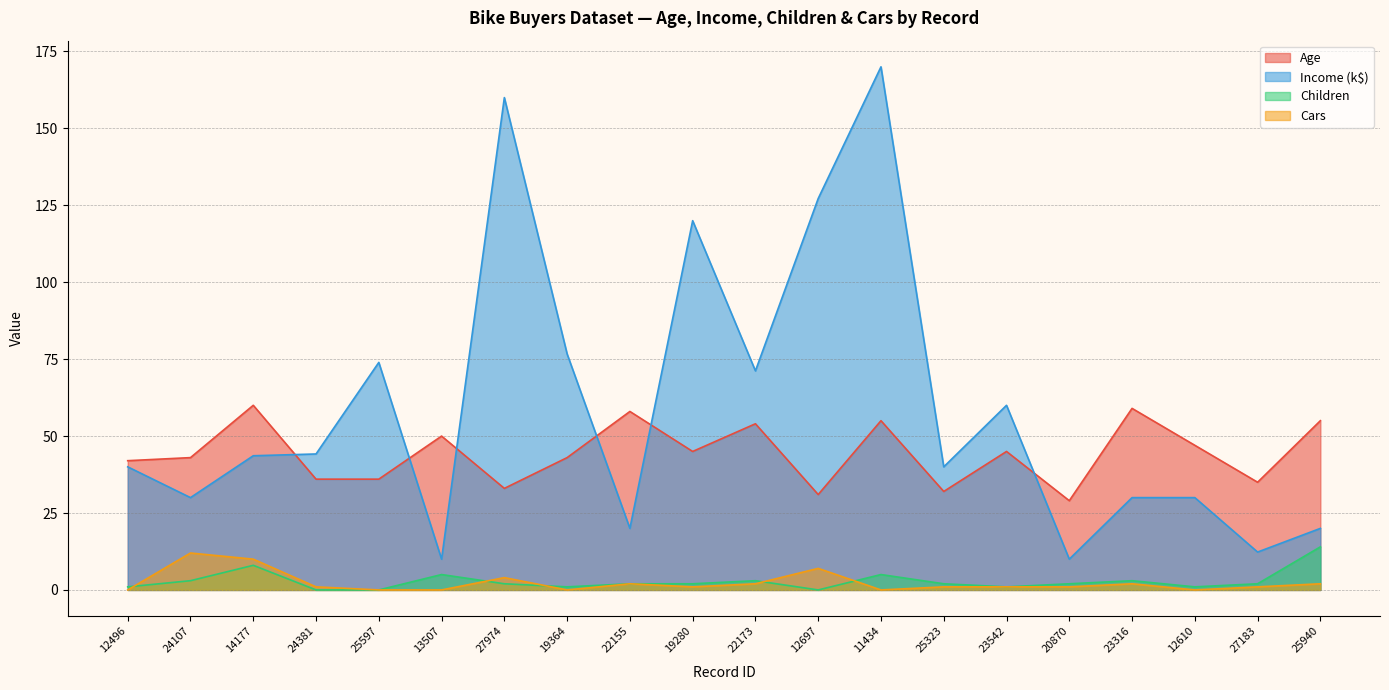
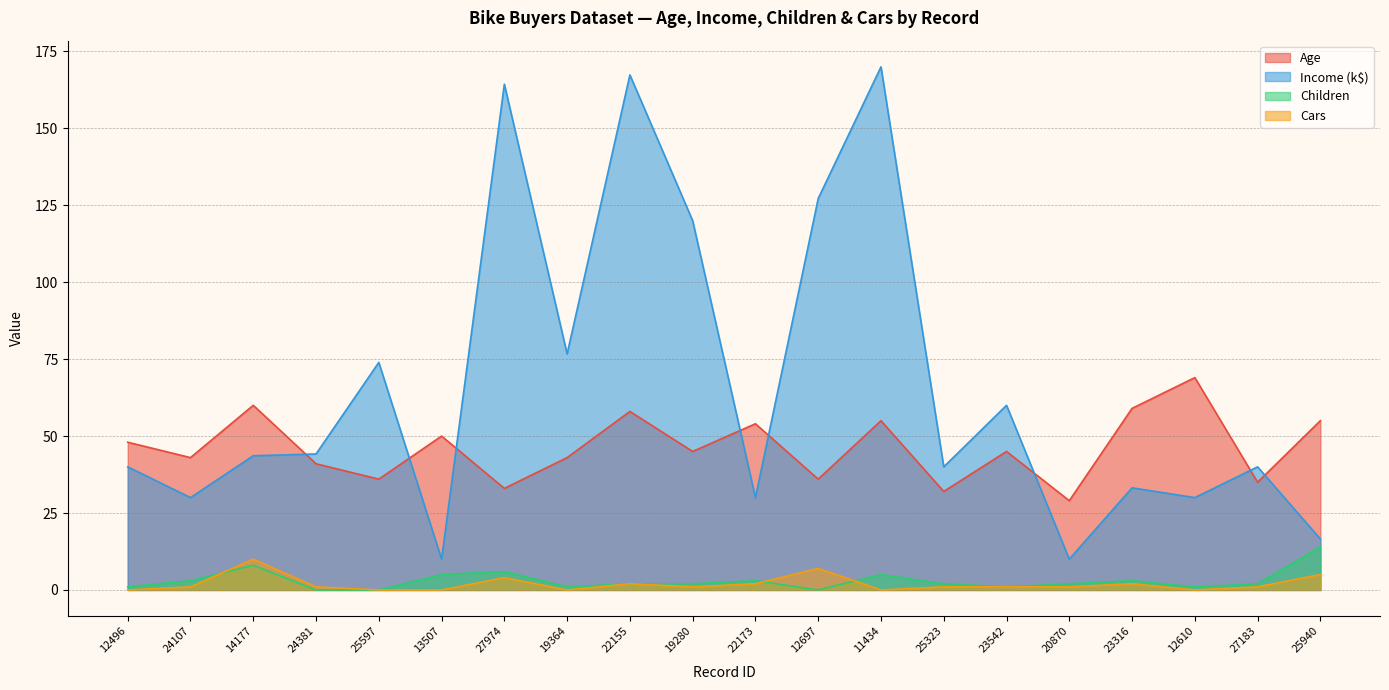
Age, 12496: 42 -> 48
Cars, 24107: 12 -> 1
Age, 24381: 36 -> 41
Income (k$), 27974: 160 -> 164
Children, 27974: 2 -> 6
Income (k$), 22155: 20 -> 167
Income (k$), 22173: 71 -> 30
Age, 12697: 31 -> 36
Income (k$), 23316: 30 -> 33
Age, 12610: 47 -> 69
Income (k$), 27183: 12 -> 40
Income (k$), 25940: 20 -> 17
Cars, 25940: 2 -> 5
